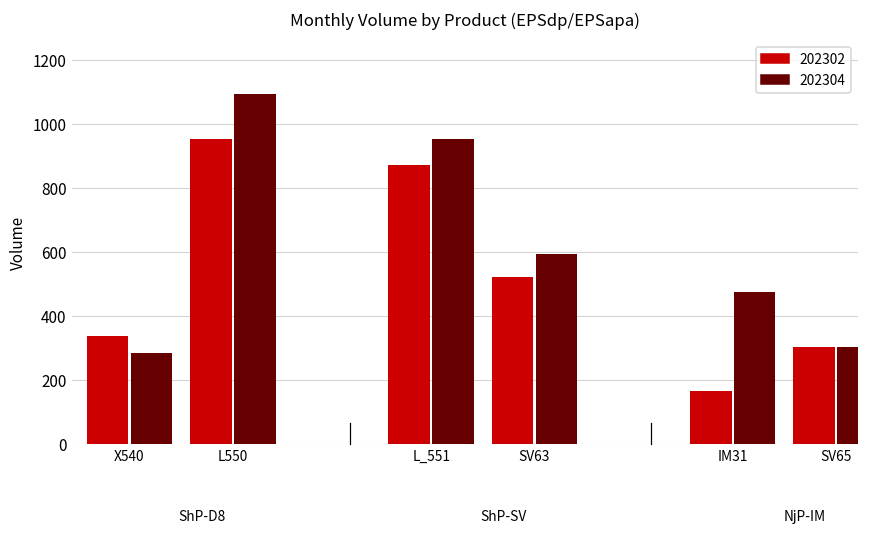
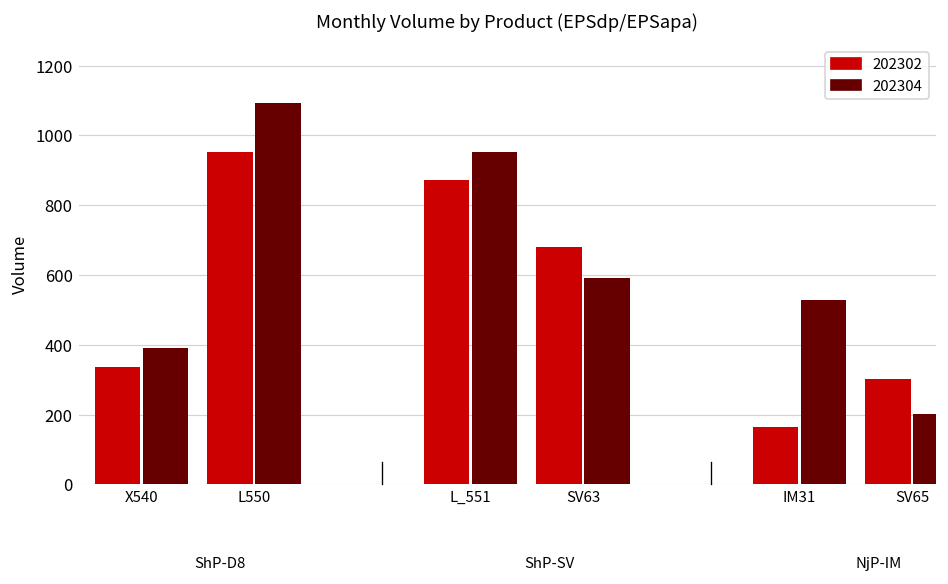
202304, X540: 280 -> 390
202302, SV63: 520 -> 680
202304, IM31: 480 -> 530
202304, SV65: 300 -> 200
